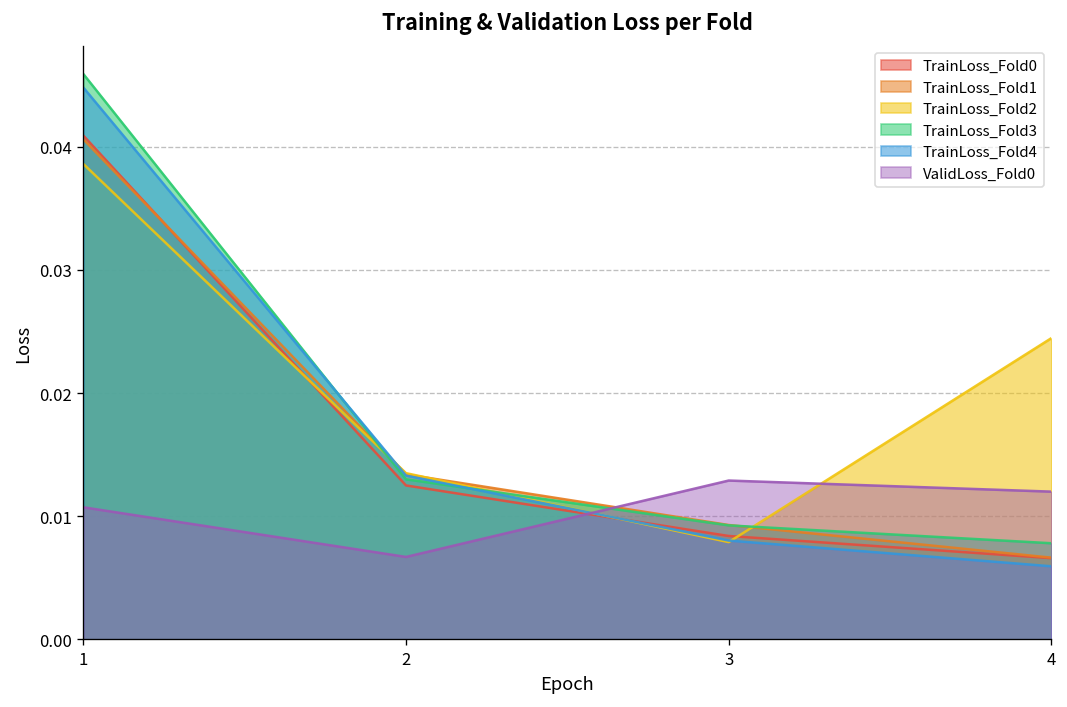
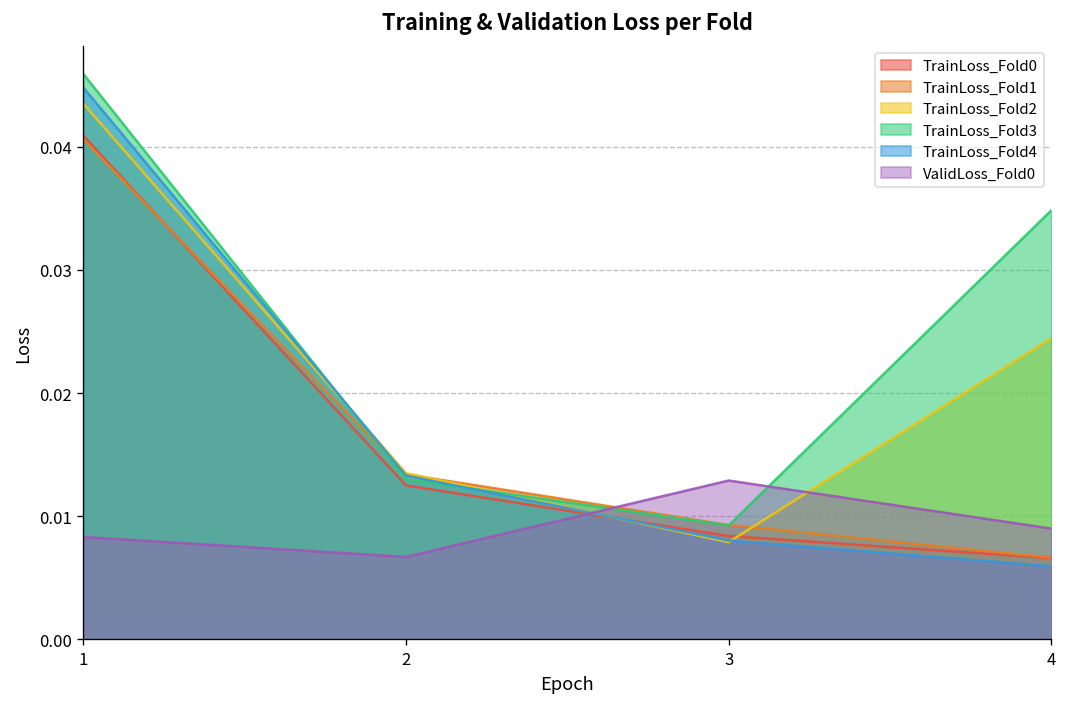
TrainLoss_Fold2, 1: 0.0386 -> 0.0435
ValidLoss_Fold0, 1: 0.0107 -> 0.0083
TrainLoss_Fold3, 4: 0.0078 -> 0.0348
ValidLoss_Fold0, 4: 0.012 -> 0.009
